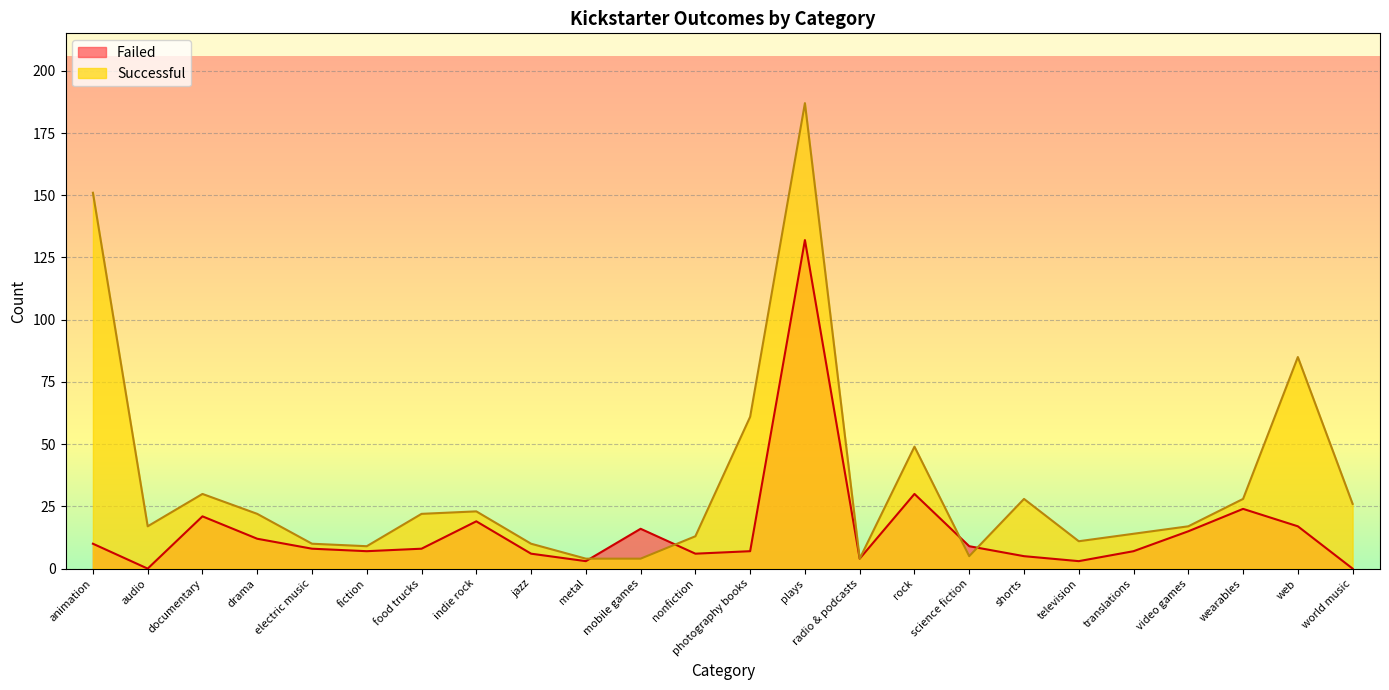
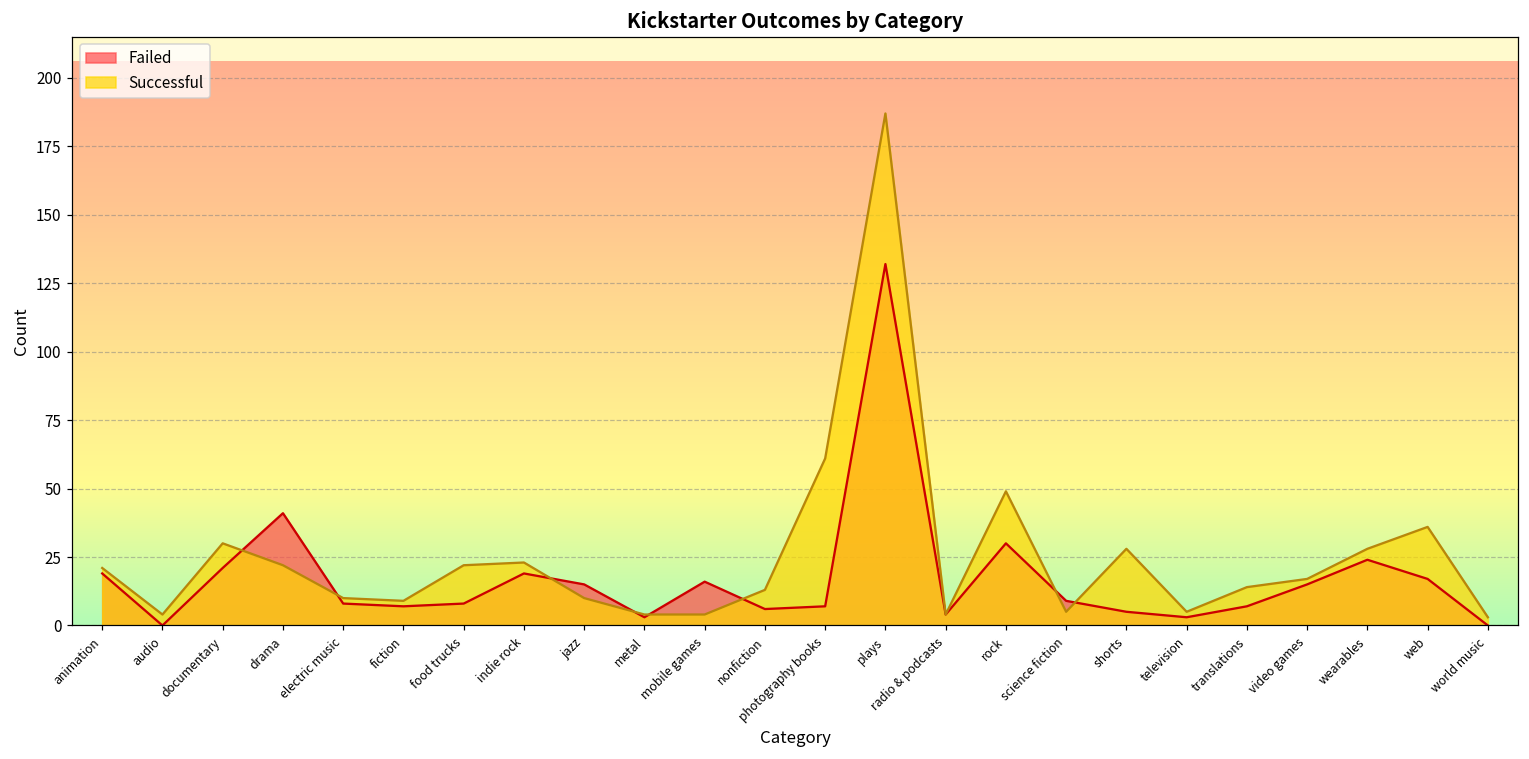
Failed, animation: 10 -> 19
Successful, animation: 151 -> 21
Successful, audio: 17 -> 4
Failed, drama: 12 -> 41
Failed, jazz: 6 -> 15
Successful, television: 11 -> 5
Successful, web: 85 -> 36
Successful, world music: 26 -> 3
